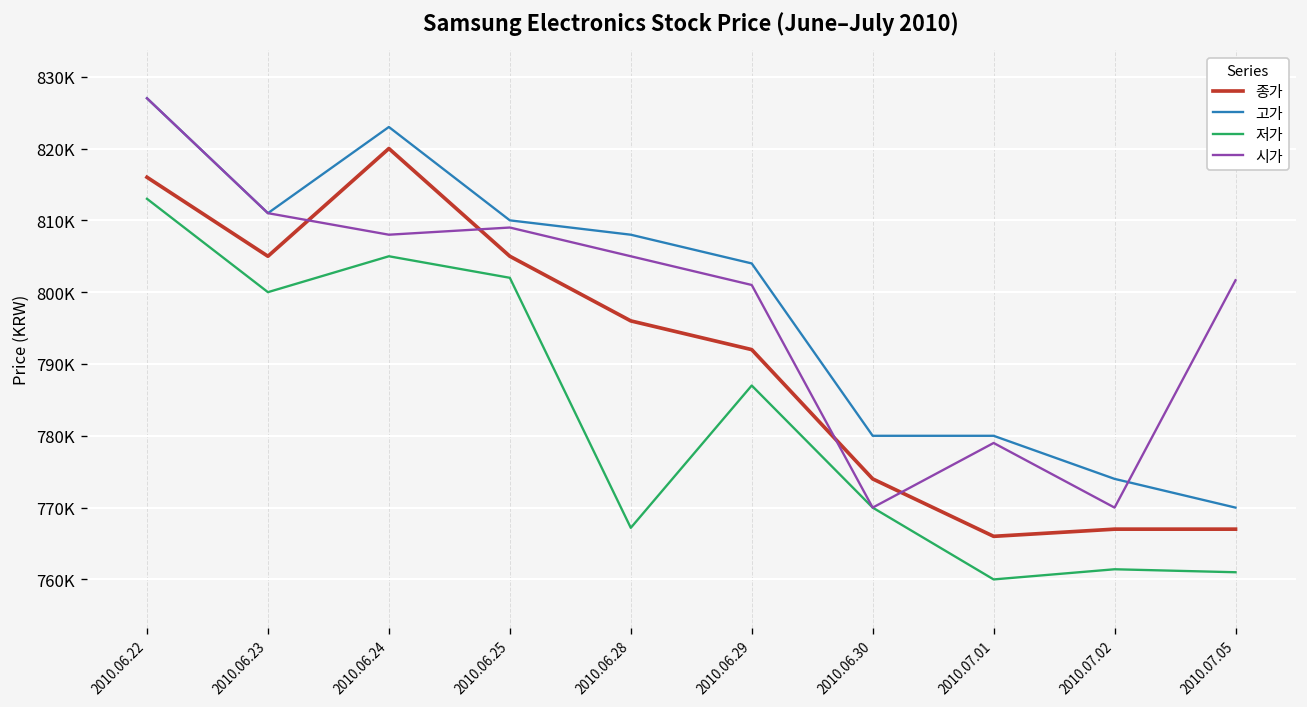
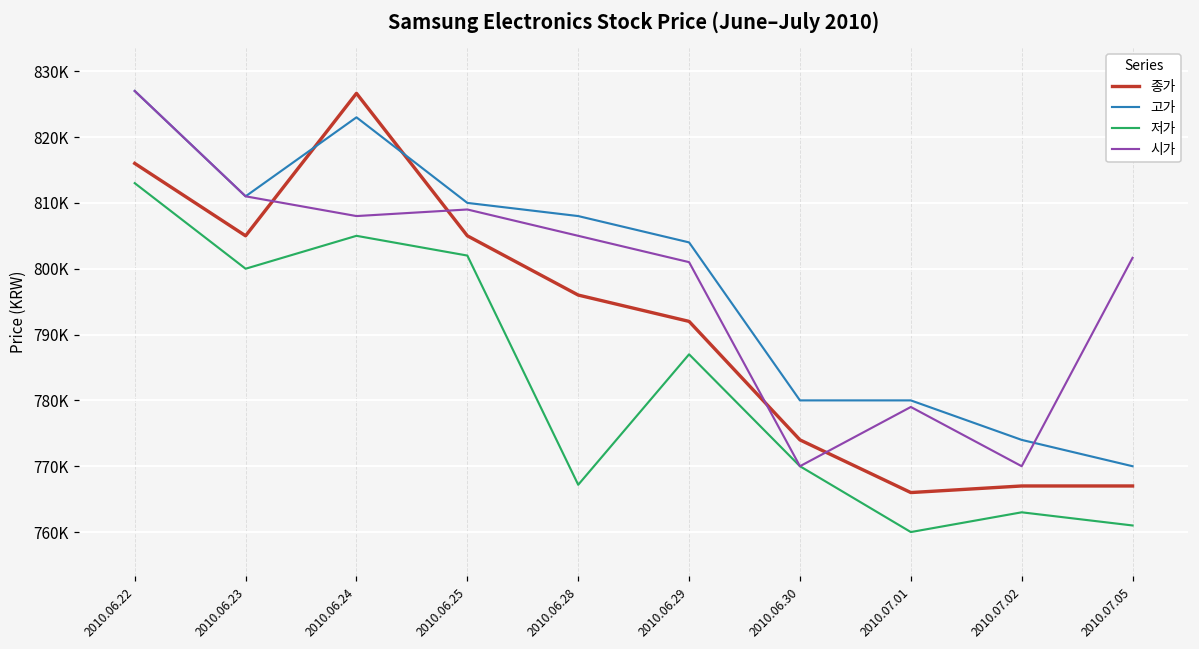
종가, 2010.06.24: 820000 -> 827000
저가, 2010.07.02: 761000 -> 763000
